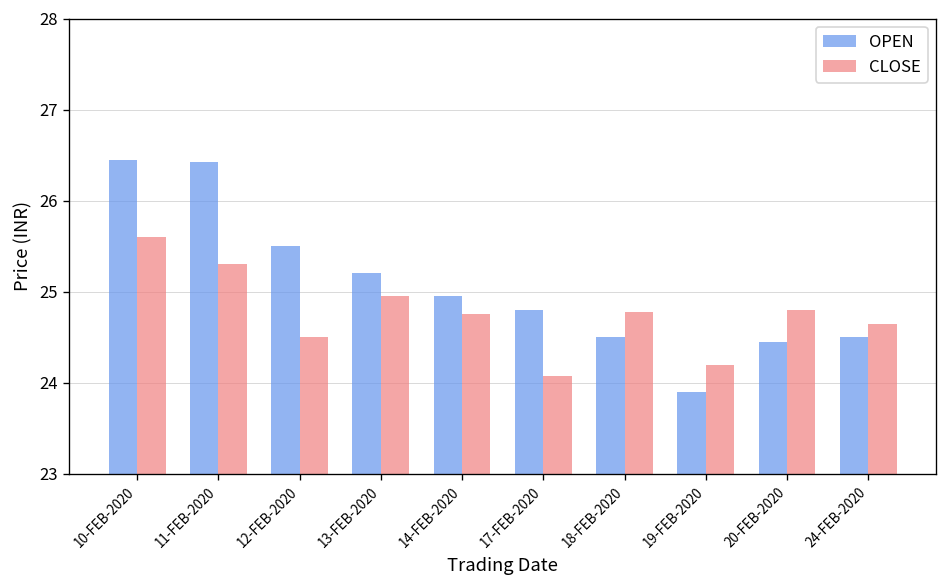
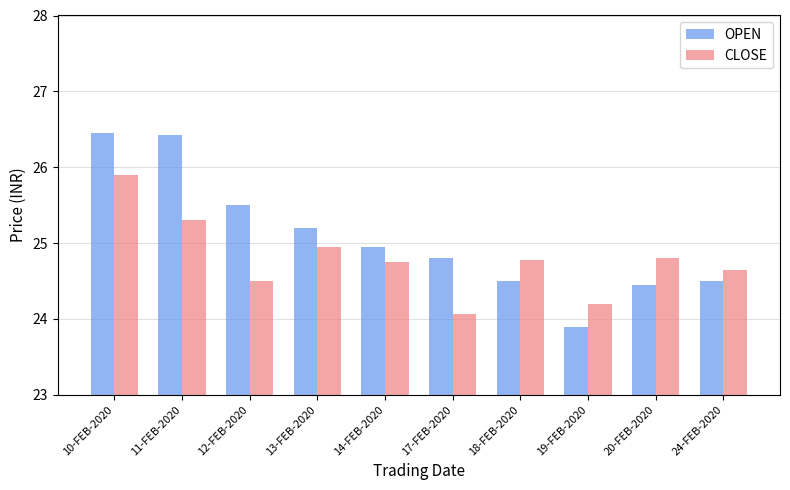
CLOSE, 10-FEB-2020: 25.6 -> 25.9
